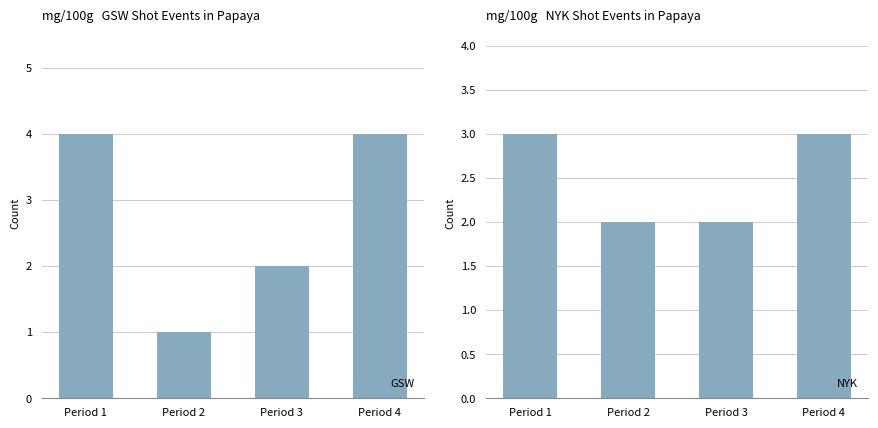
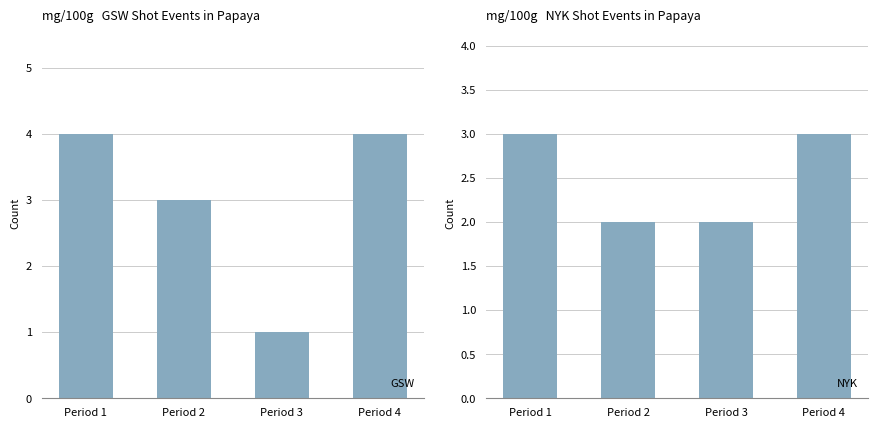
mg/100g GSW Shot Events in Papaya, Period 2: 1 -> 3
mg/100g GSW Shot Events in Papaya, Period 3: 2 -> 1
